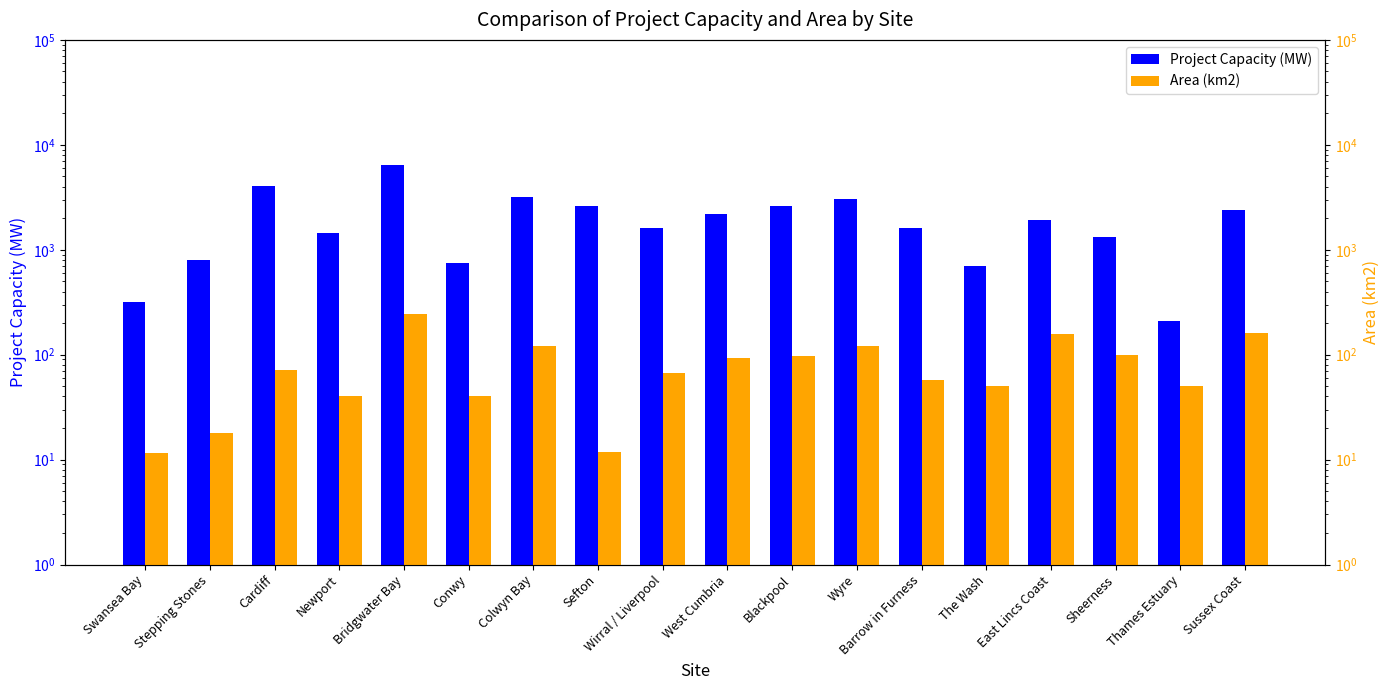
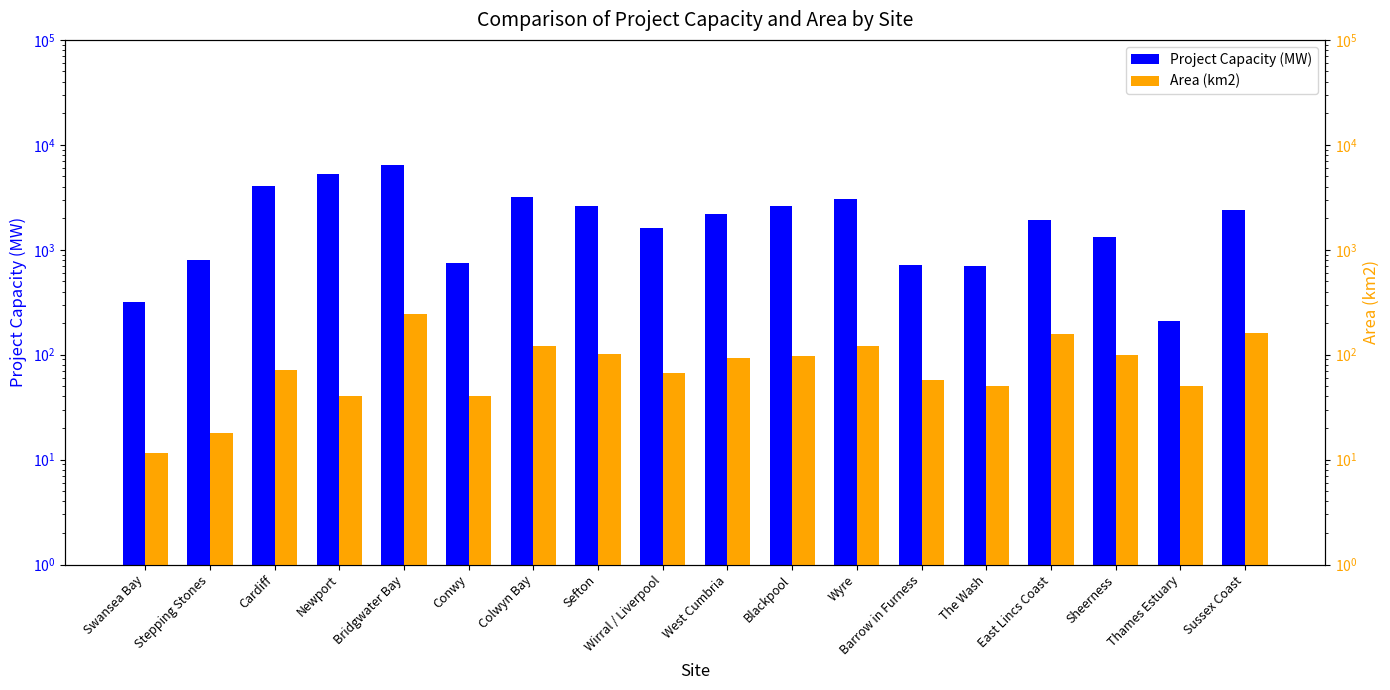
Project Capacity (MW), Newport: 1400 -> 5000
Project Capacity (MW), Barrow in Furness: 1600 -> 700
Area (km2), Sefton: 12 -> 100
